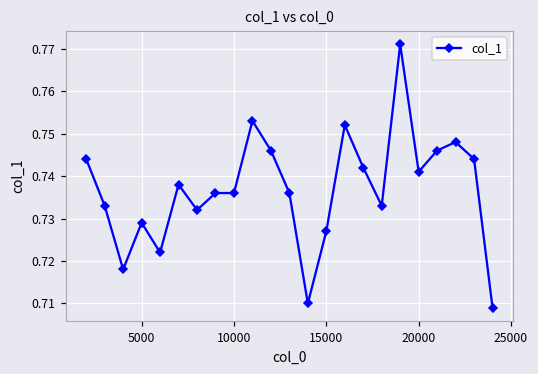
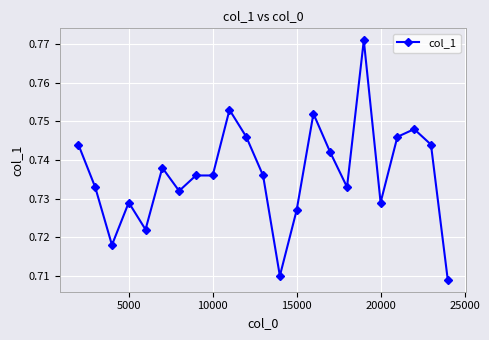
20000: 0.741 -> 0.729
